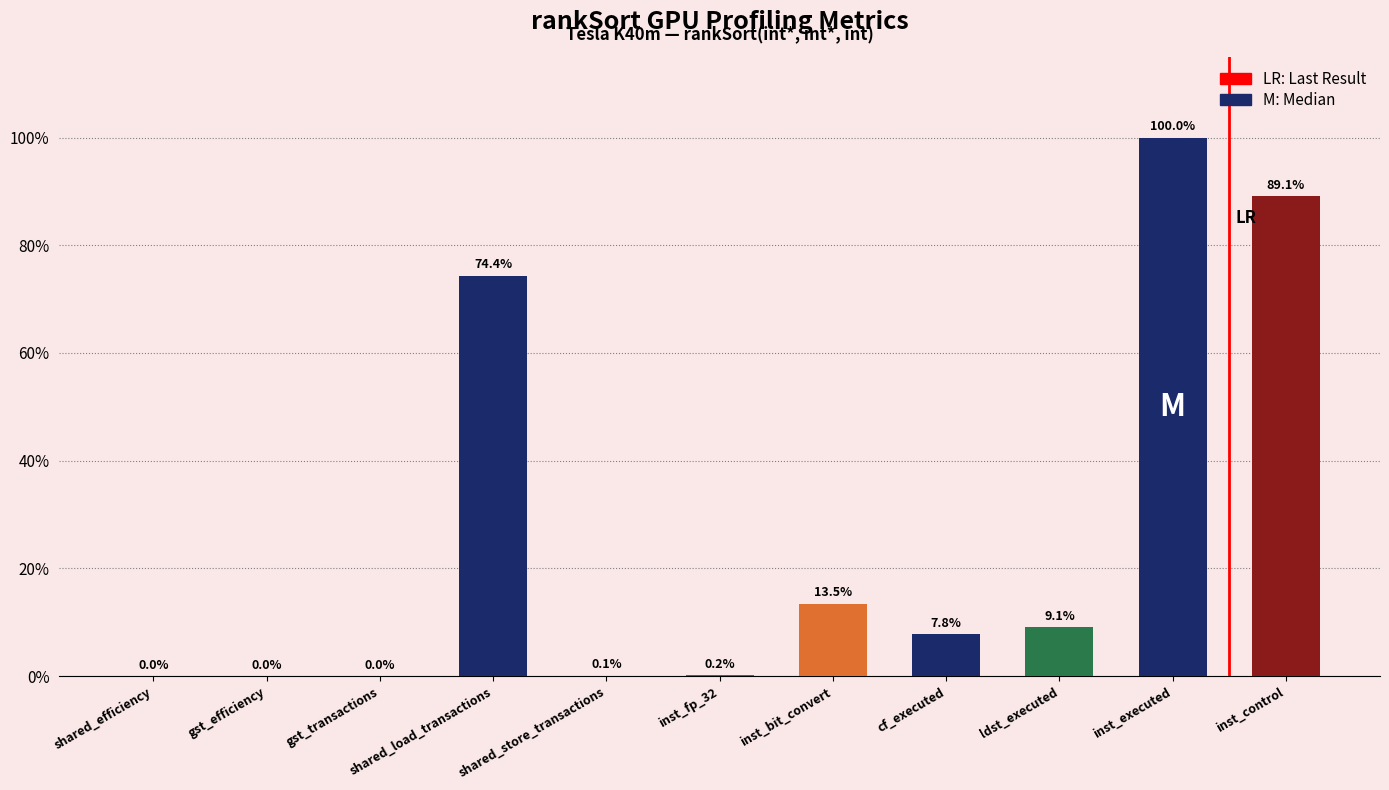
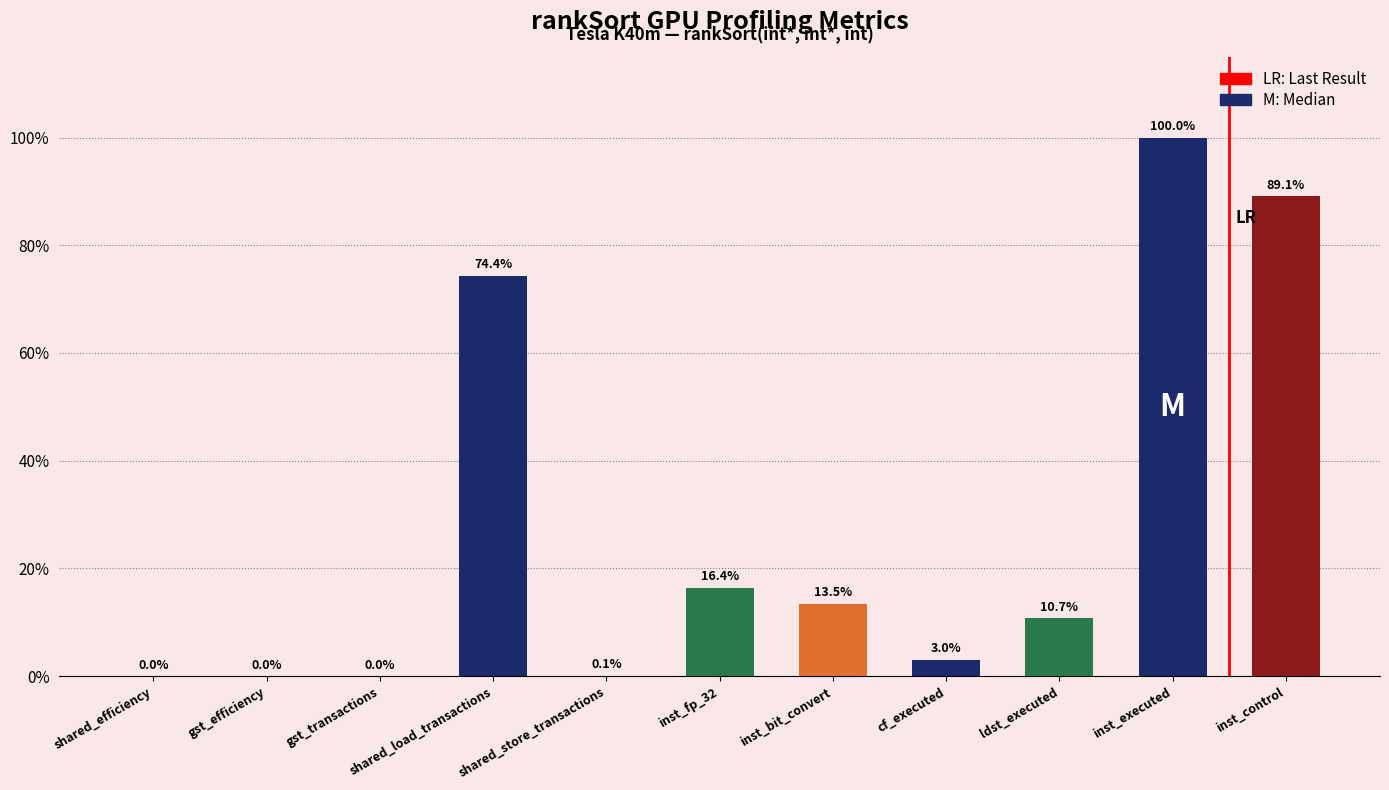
inst_fp_32: 0.2% -> 16.4%
cf_executed: 7.8% -> 3.0%
ldst_executed: 9.1% -> 10.7%
